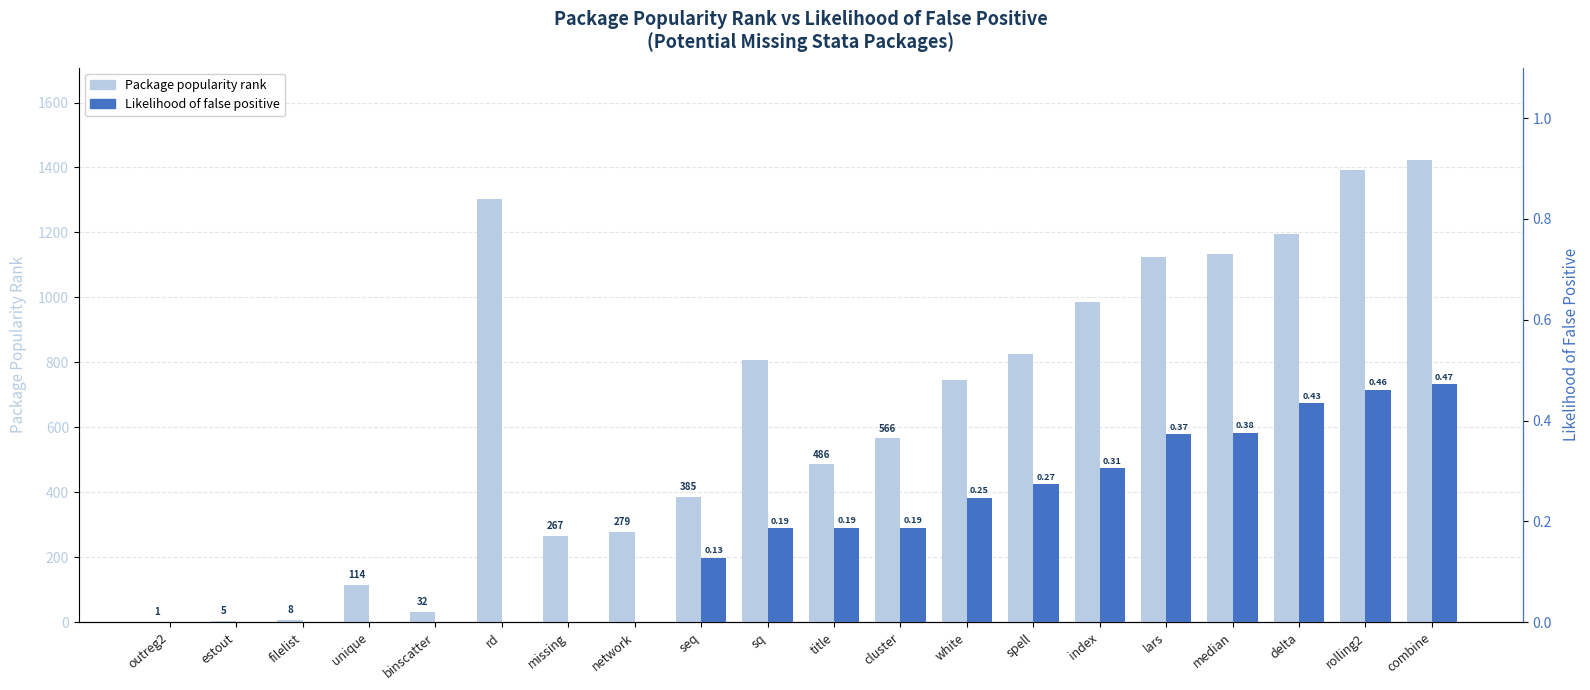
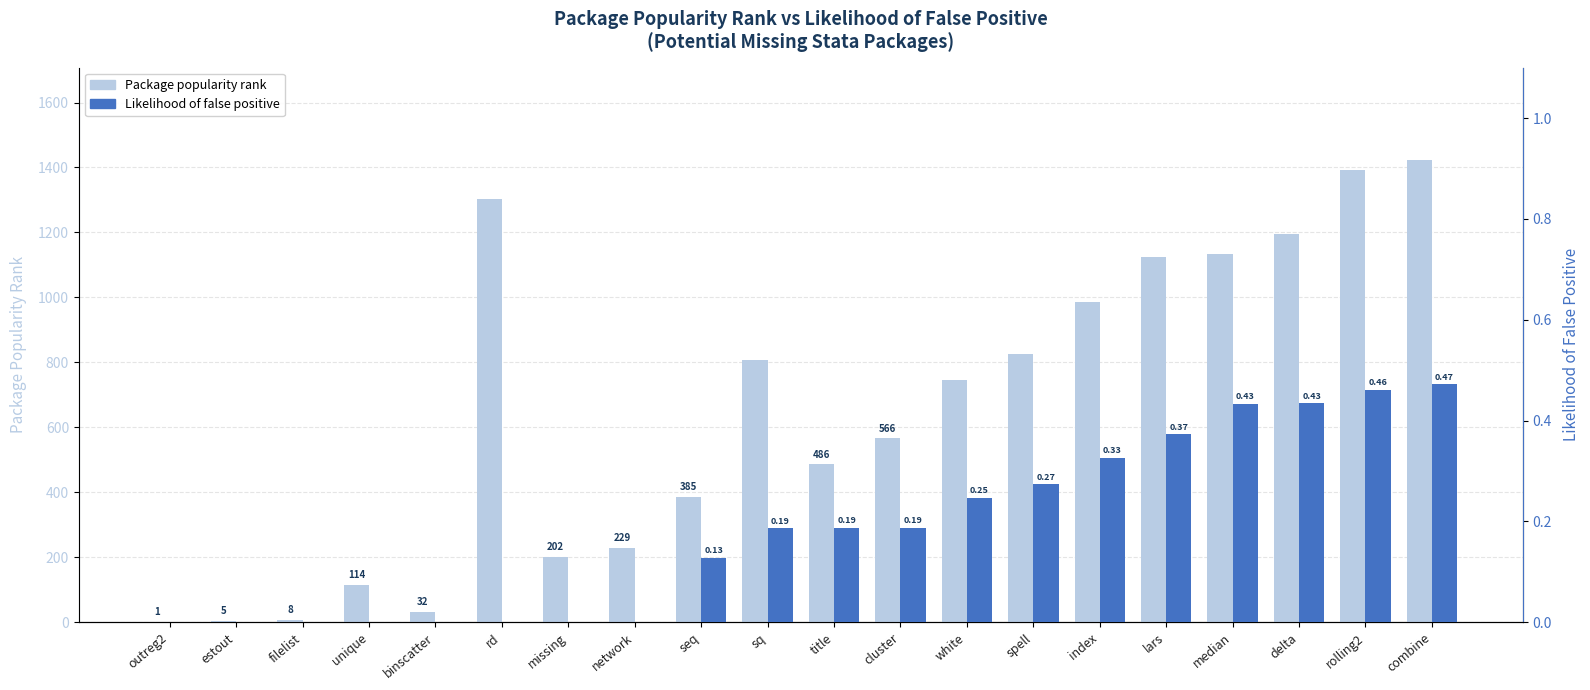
Package popularity rank, missing: 267 -> 202
Package popularity rank, network: 279 -> 229
Likelihood of false positive, index: 0.31 -> 0.33
Likelihood of false positive, median: 0.38 -> 0.43
